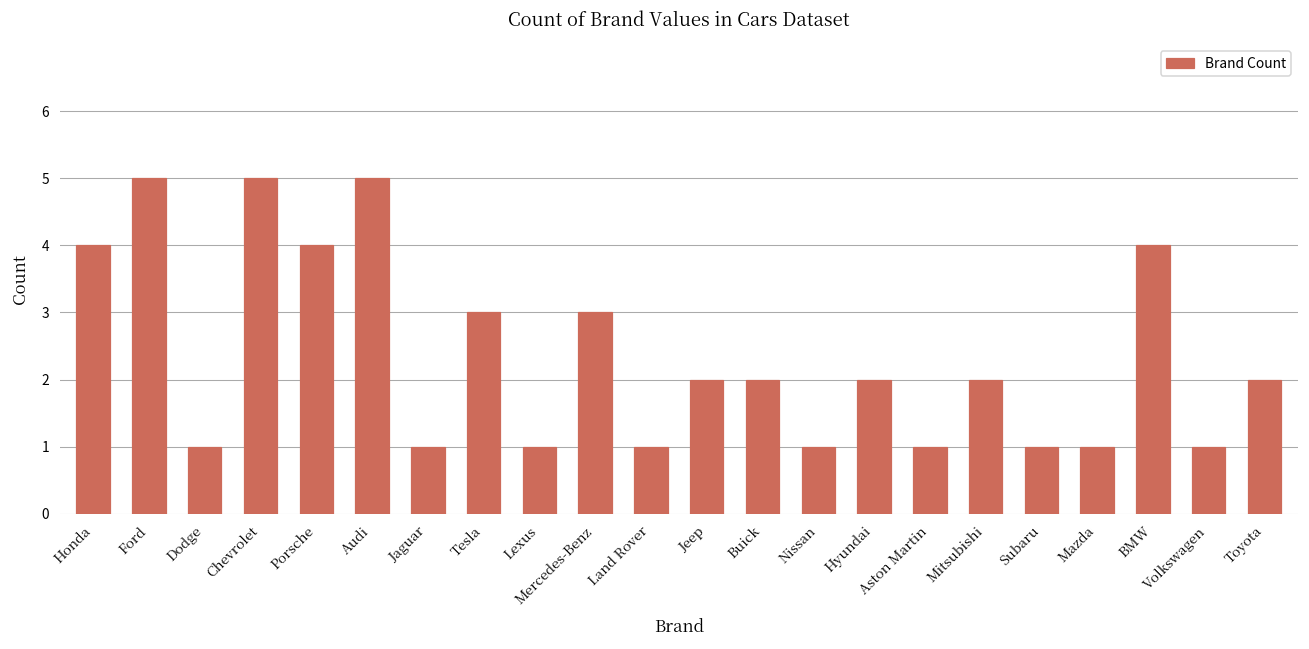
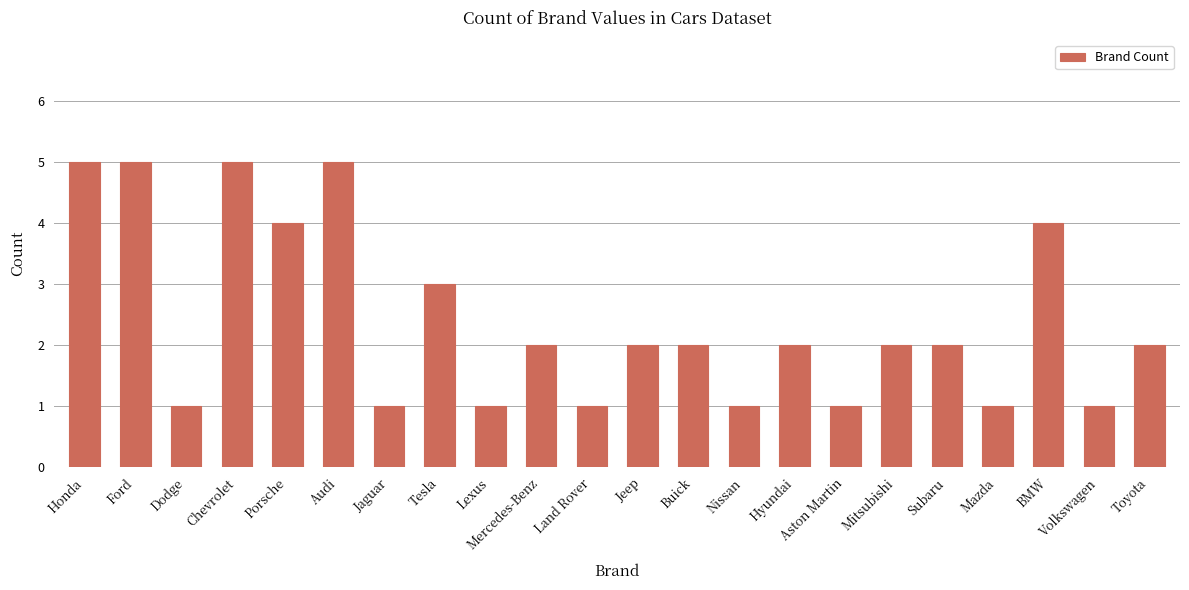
Honda: 4 -> 5
Mercedes-Benz: 3 -> 2
Subaru: 1 -> 2
